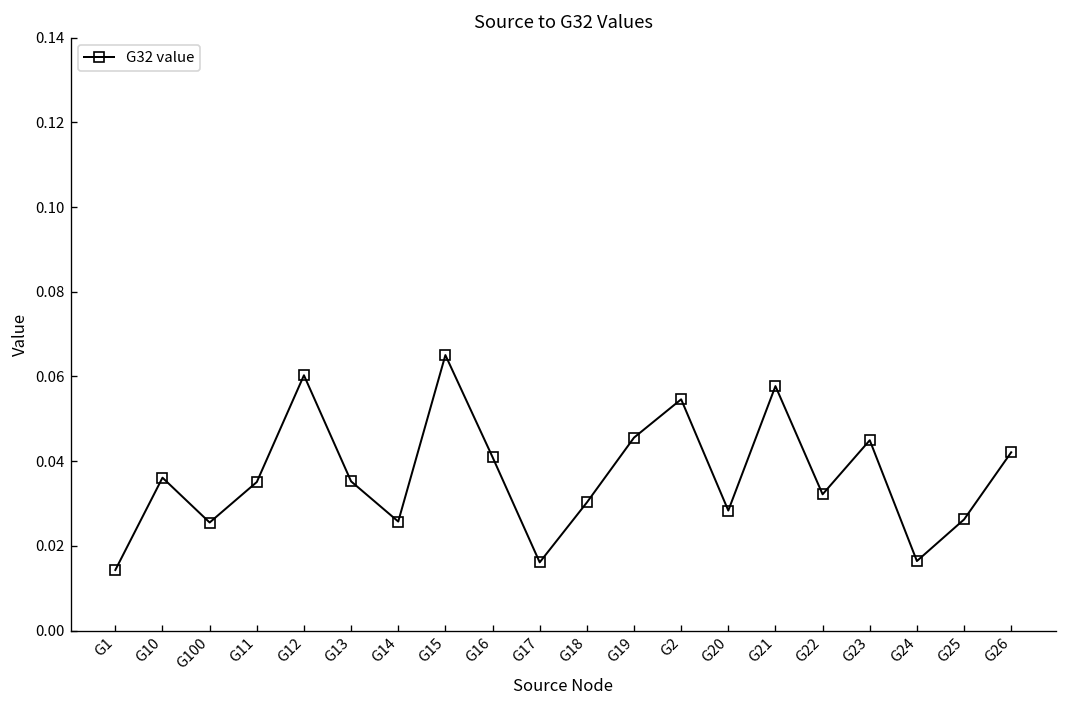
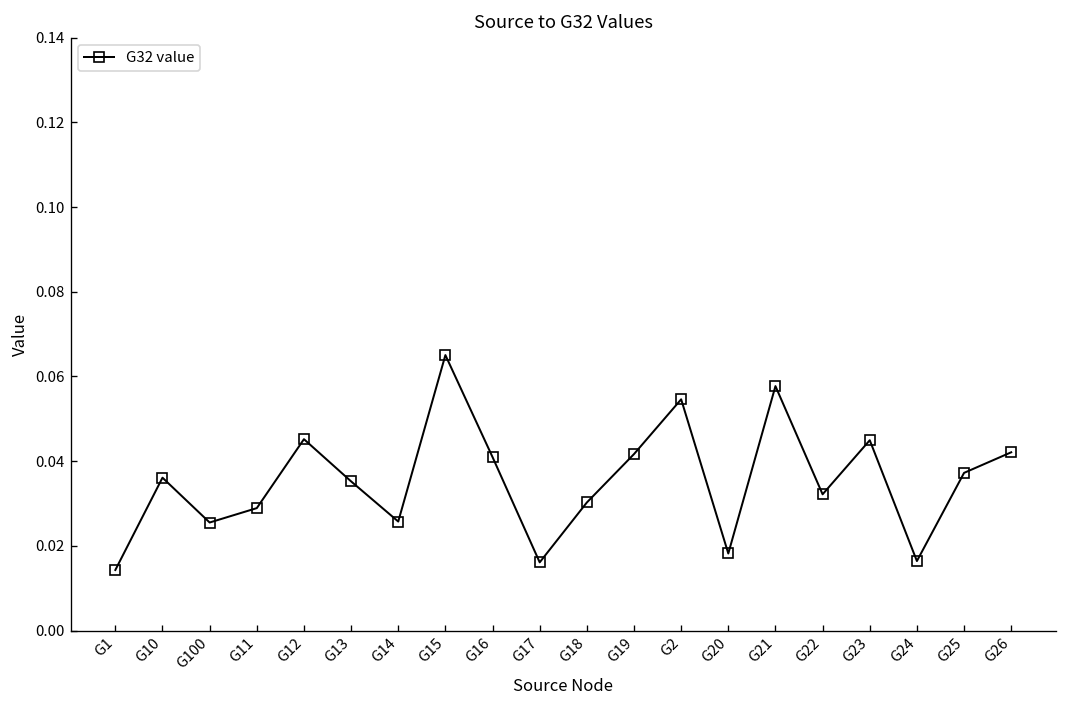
G11: 0.035 -> 0.029
G12: 0.060 -> 0.045
G19: 0.046 -> 0.042
G20: 0.028 -> 0.018
G25: 0.026 -> 0.037
